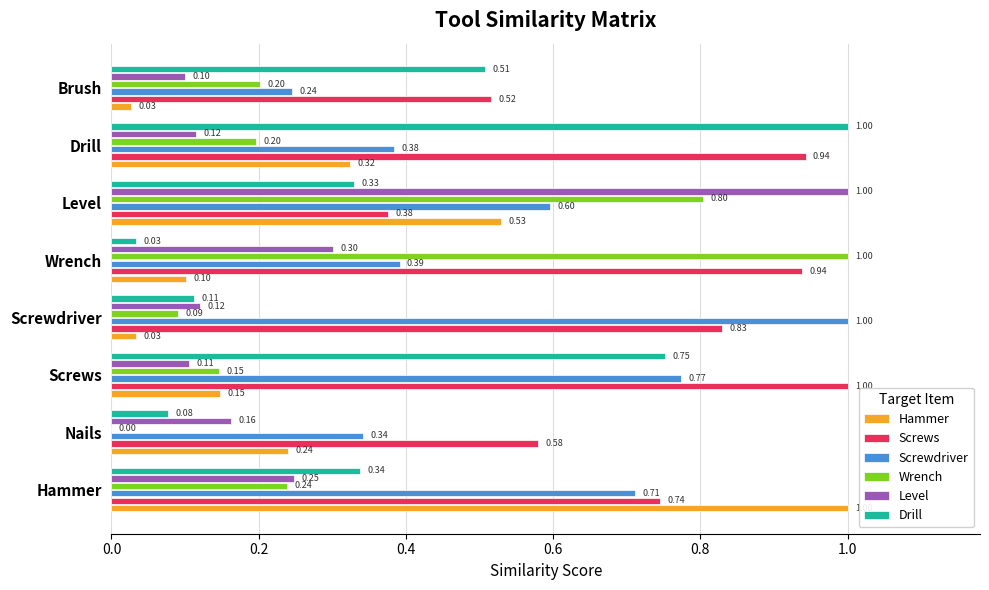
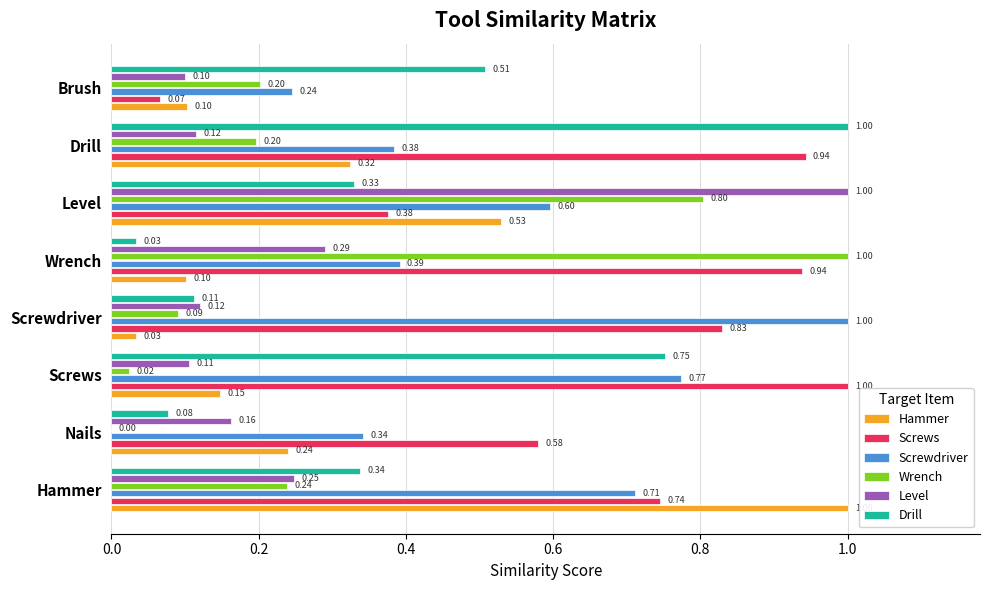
Screws, Brush: 0.52 -> 0.07
Hammer, Brush: 0.03 -> 0.10
Level, Wrench: 0.30 -> 0.29
Wrench, Screws: 0.15 -> 0.02
